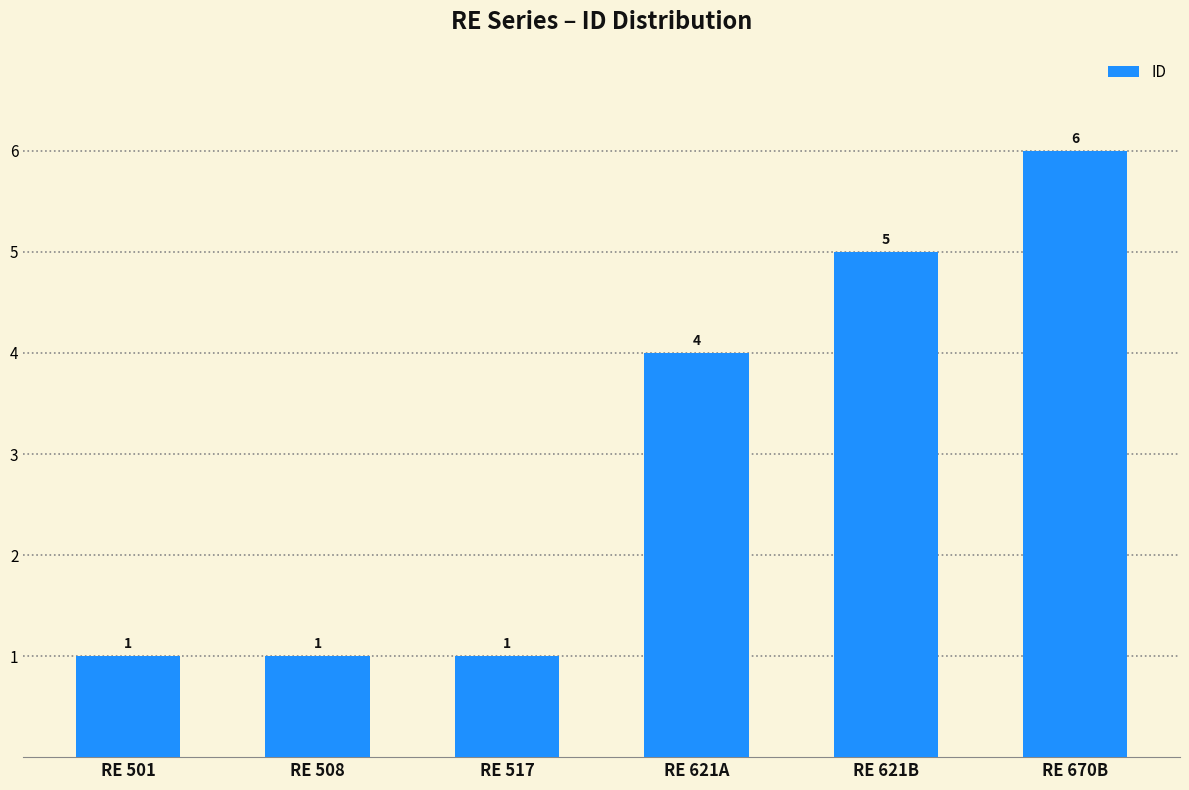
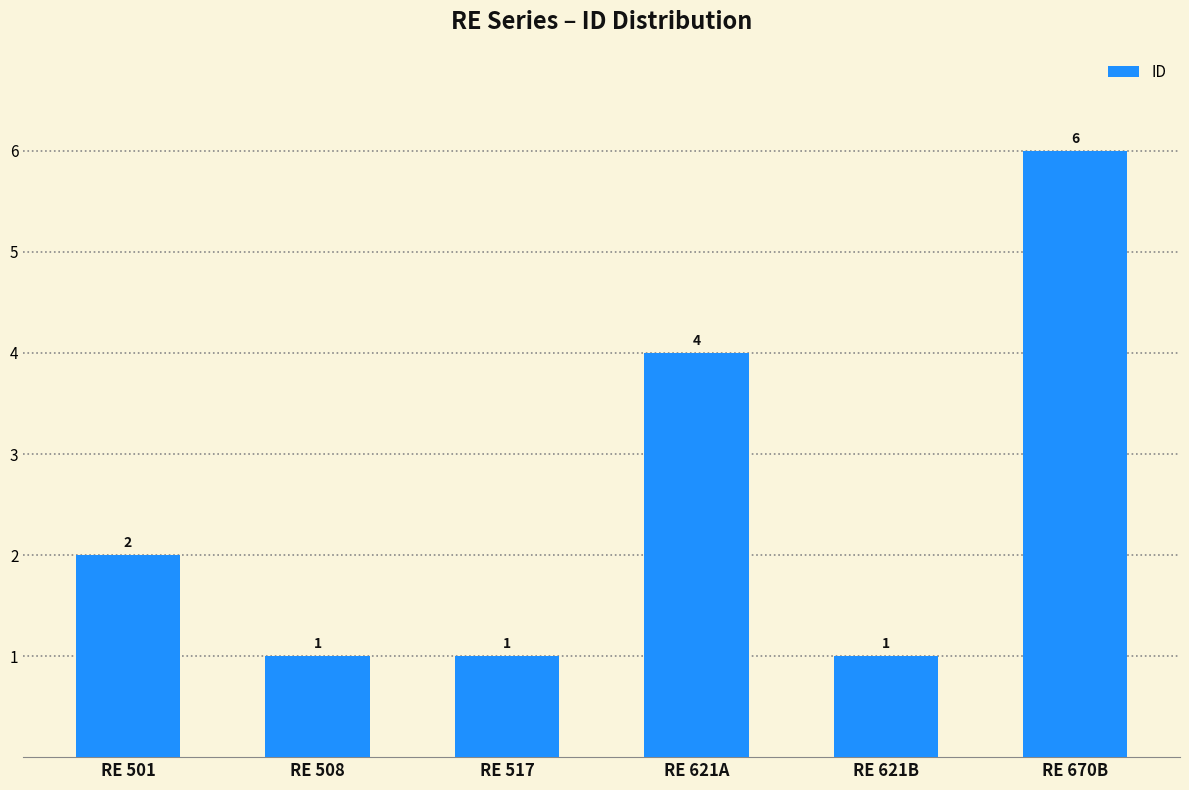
RE 501: 1 -> 2
RE 621B: 5 -> 1
